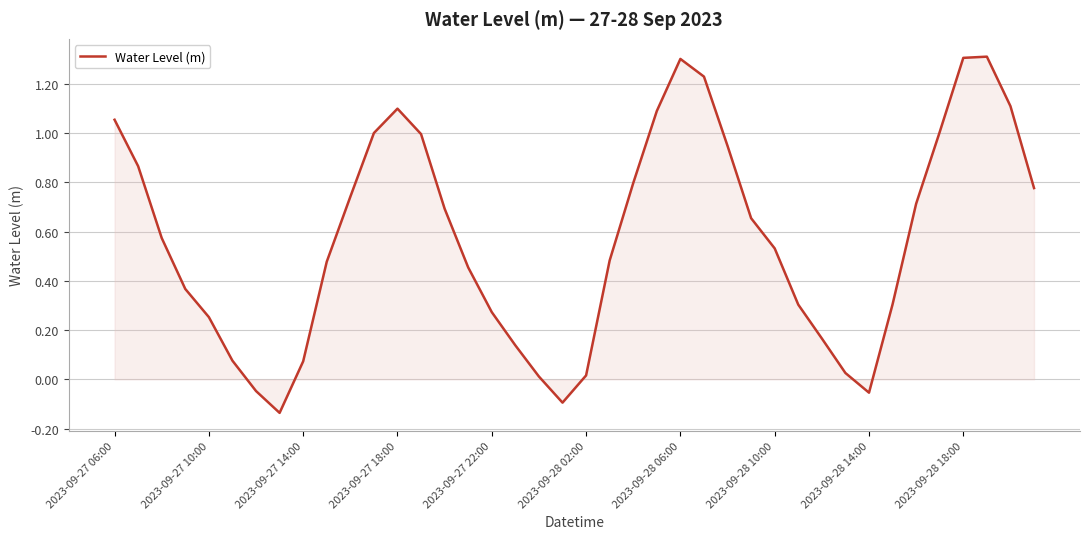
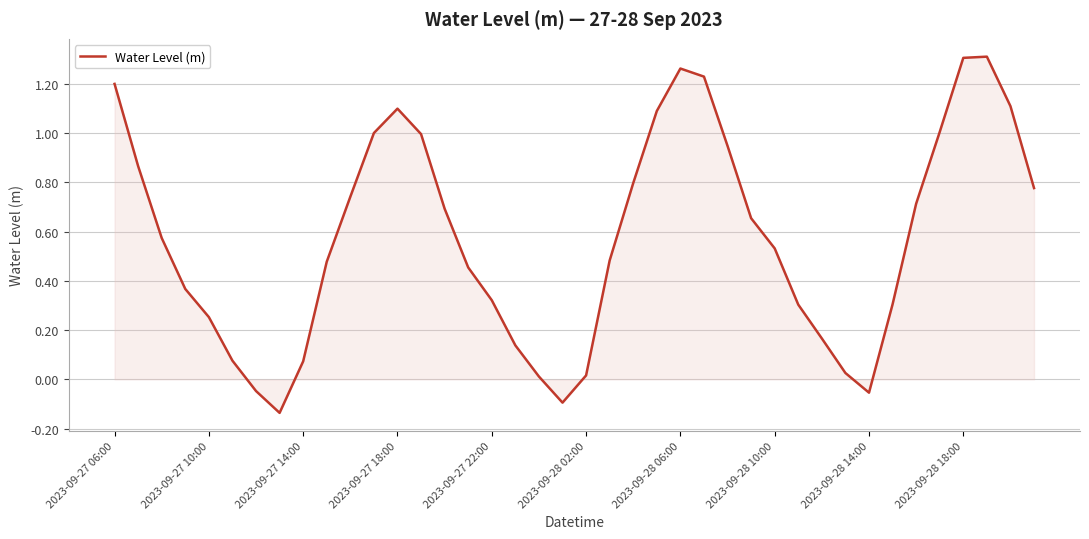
Water Level (m), 2023-09-27 06:00: 1.05 -> 1.20
Water Level (m), 2023-09-27 22:00: 0.27 -> 0.32
Water Level (m), 2023-09-28 06:00: 1.30 -> 1.26
